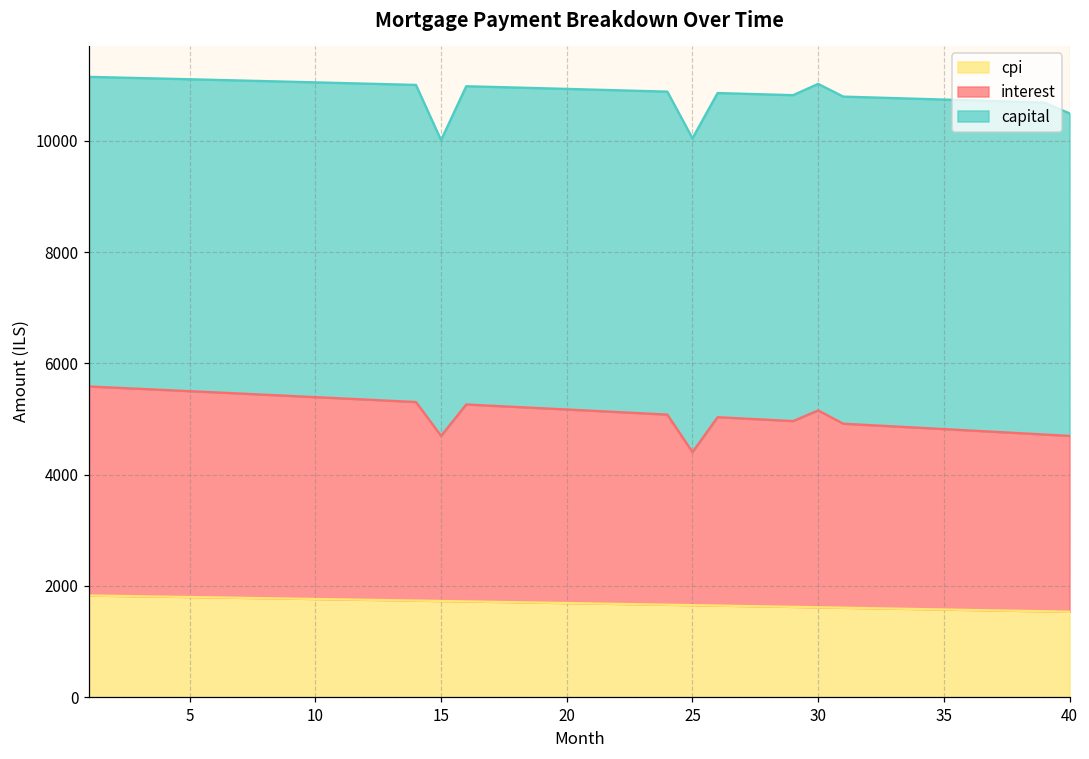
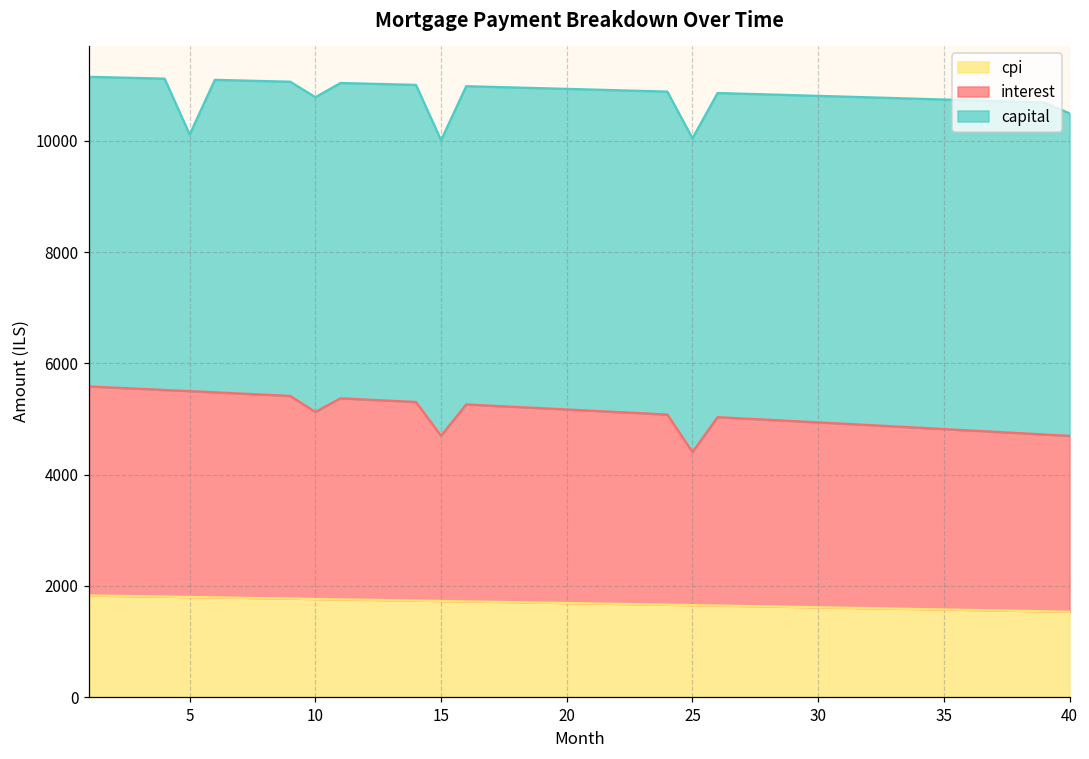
capital, 5: 5600 -> 4600
interest, 10: 3600 -> 3400
interest, 30: 3500 -> 3300
